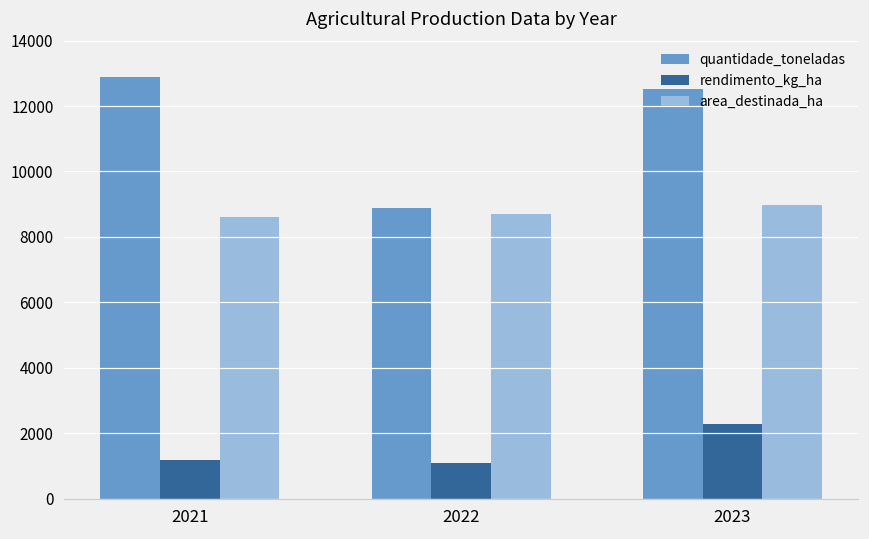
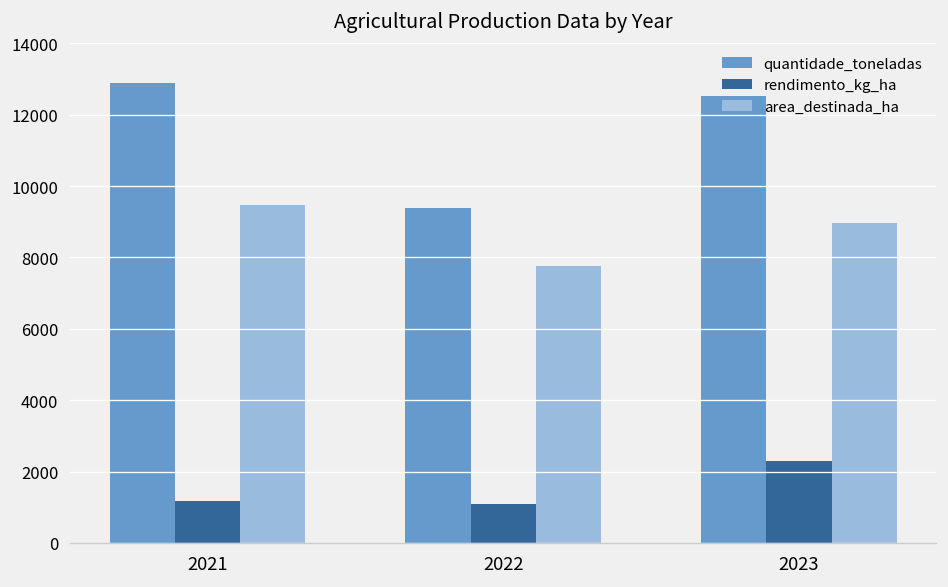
area_destinada_ha, 2021: 8600 -> 9500
quantidade_toneladas, 2022: 8900 -> 9400
area_destinada_ha, 2022: 8700 -> 7800
